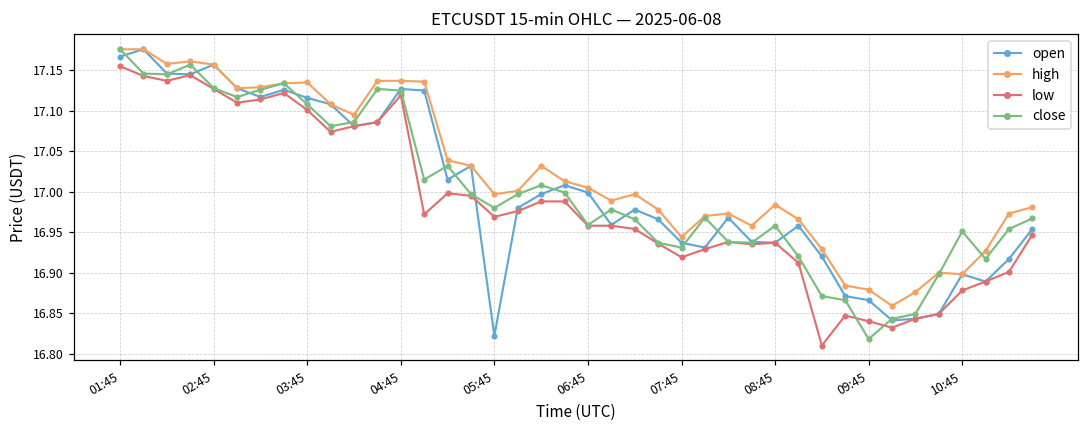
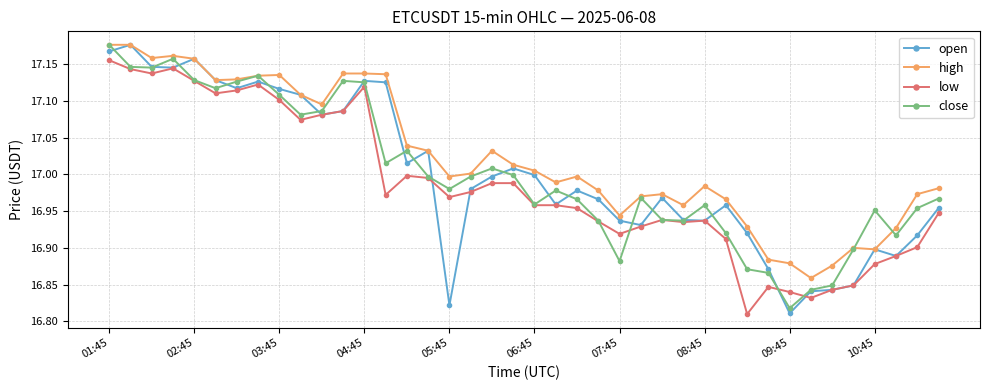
close, 07:45: 16.93 -> 16.88
open, 09:45: 16.87 -> 16.81
